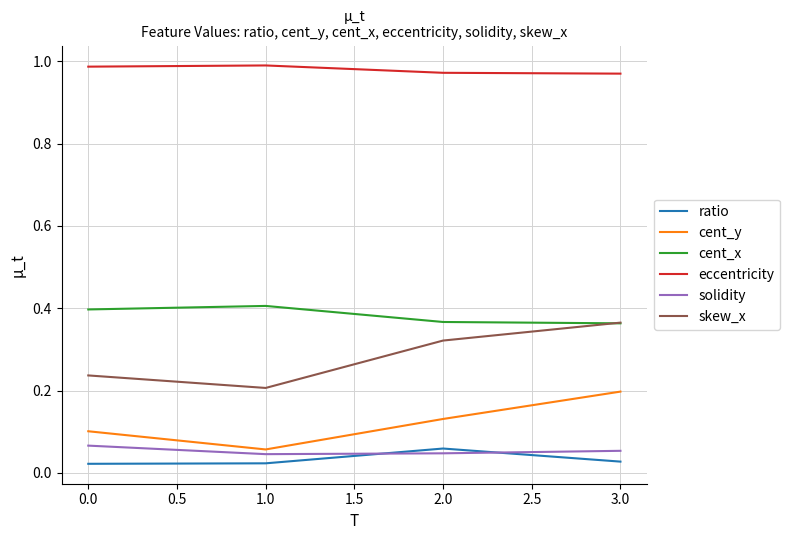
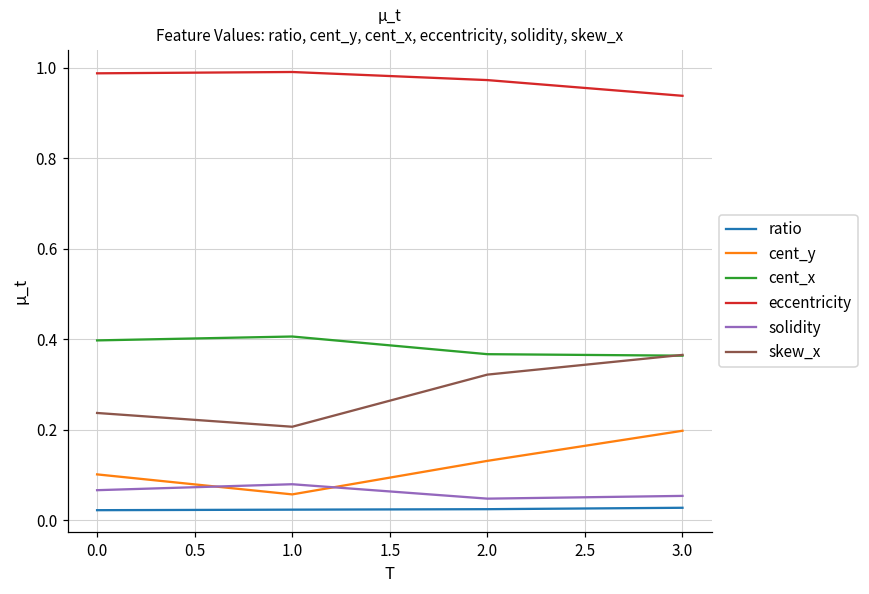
solidity, 1.0: 0.05 -> 0.08
ratio, 2.0: 0.06 -> 0.02
eccentricity, 3.0: 0.97 -> 0.94
